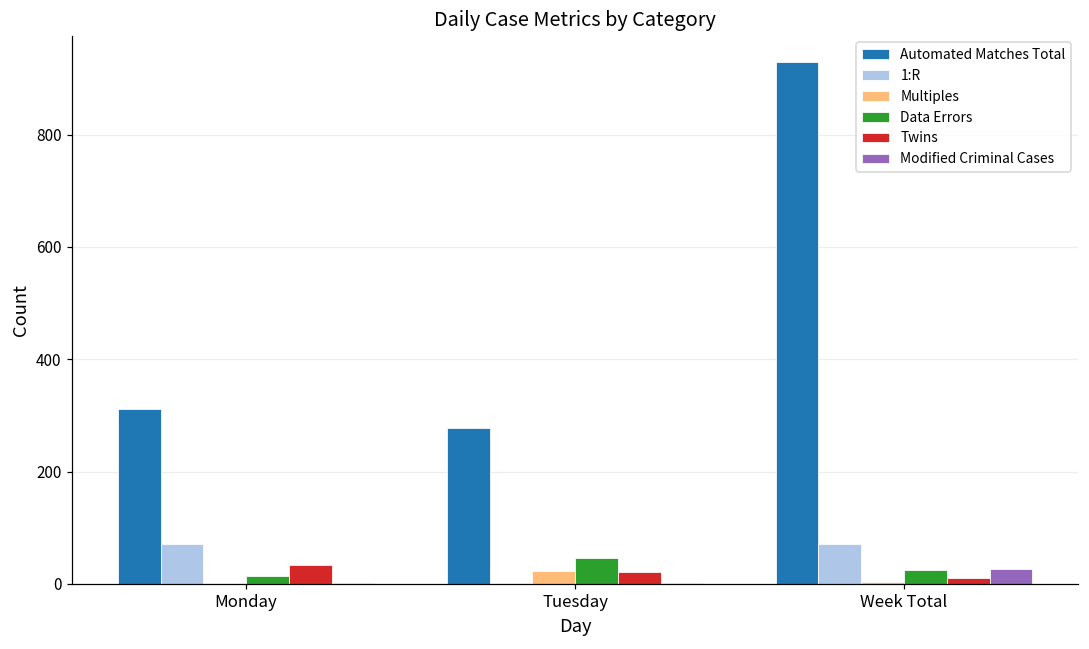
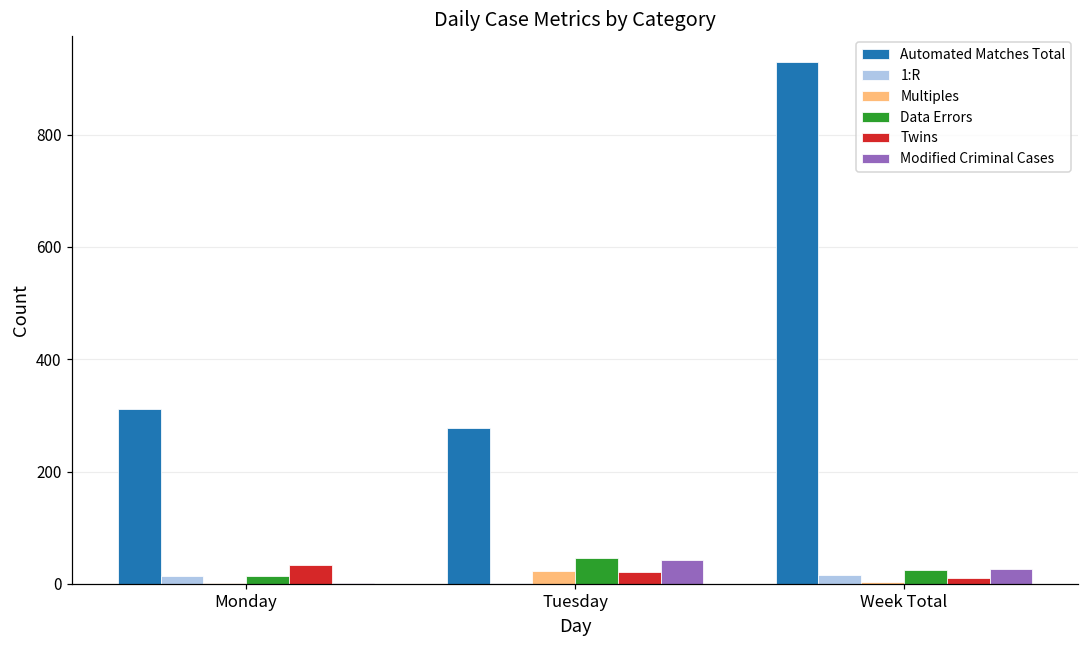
1:R, Monday: 70 -> 10
Modified Criminal Cases, Tuesday: 0 -> 40
1:R, Week Total: 70 -> 20
